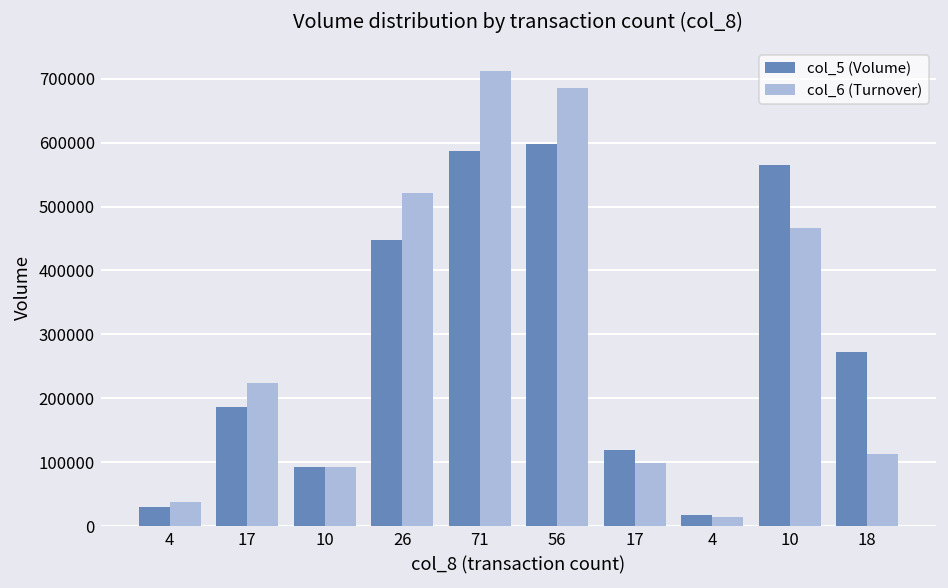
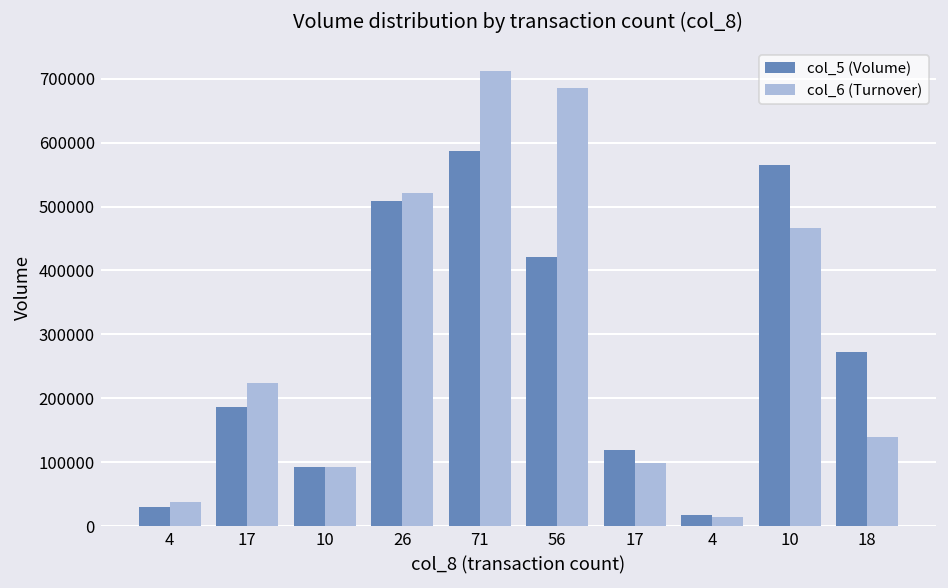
col_5 (Volume), 26: 450000 -> 510000
col_5 (Volume), 56: 600000 -> 420000
col_6 (Turnover), 18: 110000 -> 140000
